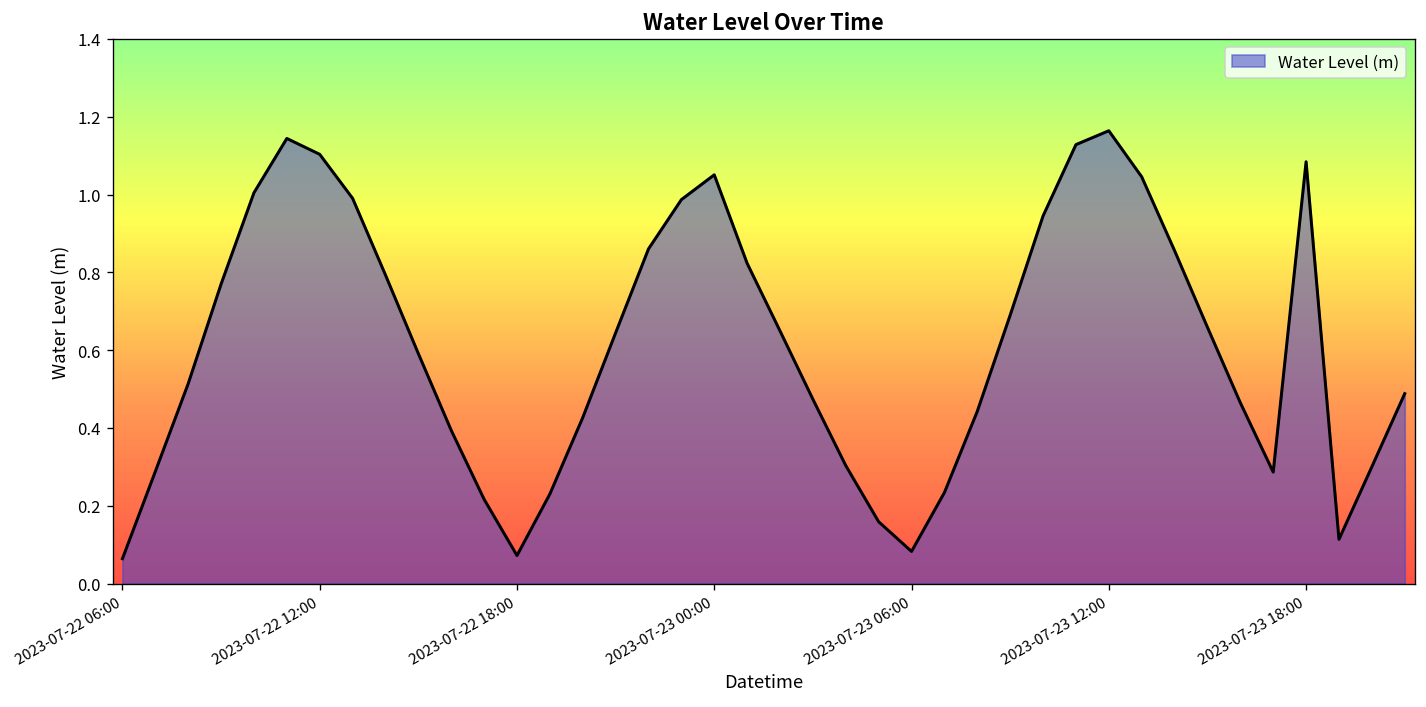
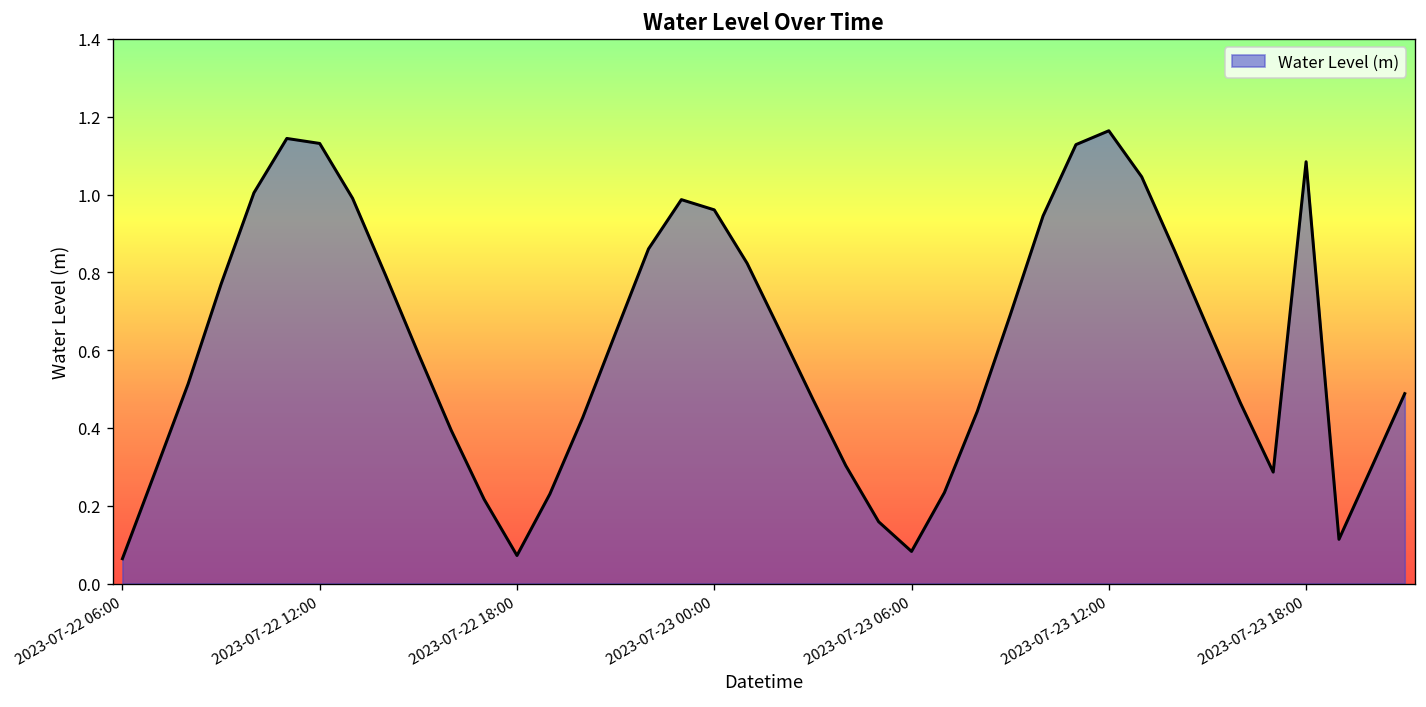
2023-07-22 12:00: 1.10 -> 1.13
2023-07-23 00:00: 1.05 -> 0.96
